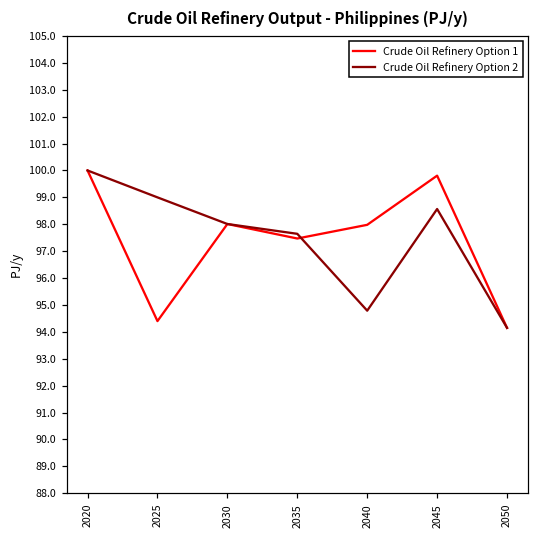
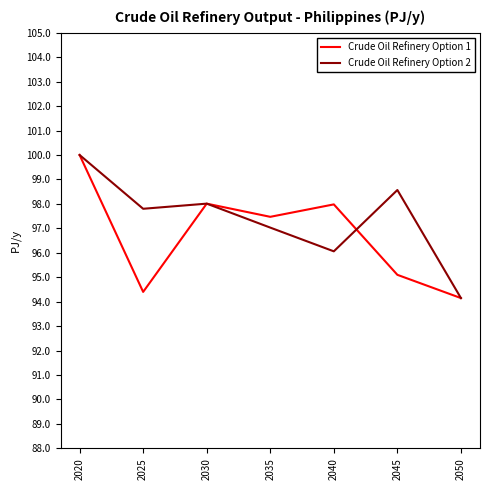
Crude Oil Refinery Option 2, 2025: 99.0 -> 97.8
Crude Oil Refinery Option 2, 2035: 97.6 -> 97.0
Crude Oil Refinery Option 2, 2040: 94.8 -> 96.1
Crude Oil Refinery Option 1, 2045: 99.8 -> 95.1
